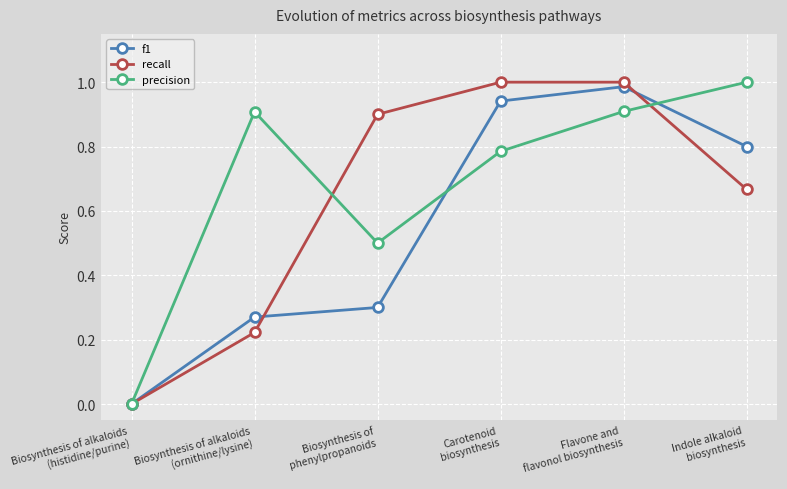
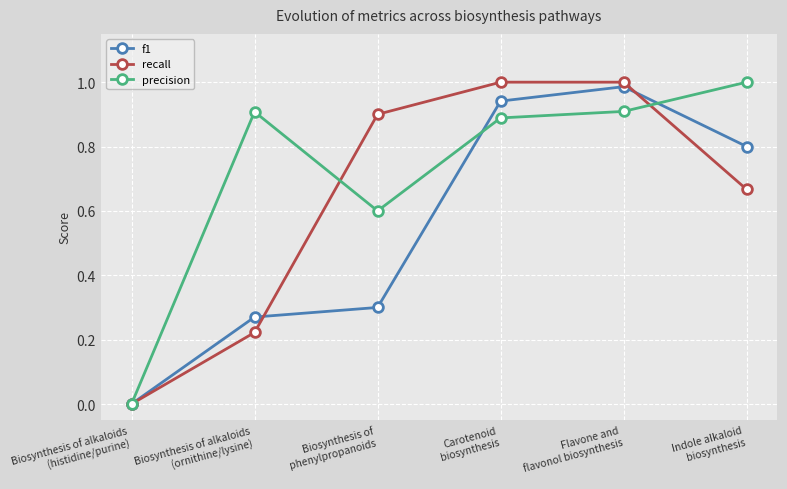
precision, Biosynthesis of phenylpropanoids: 0.5 -> 0.6
precision, Carotenoid biosynthesis: 0.79 -> 0.89
